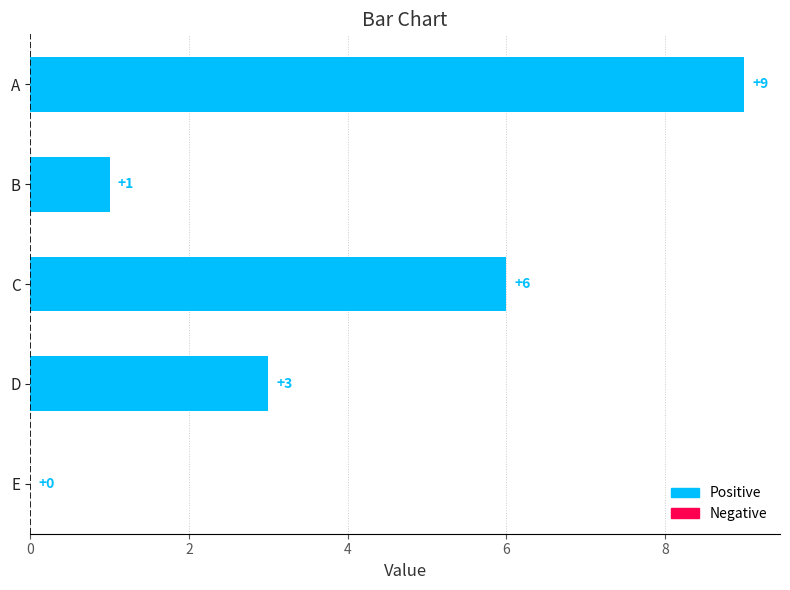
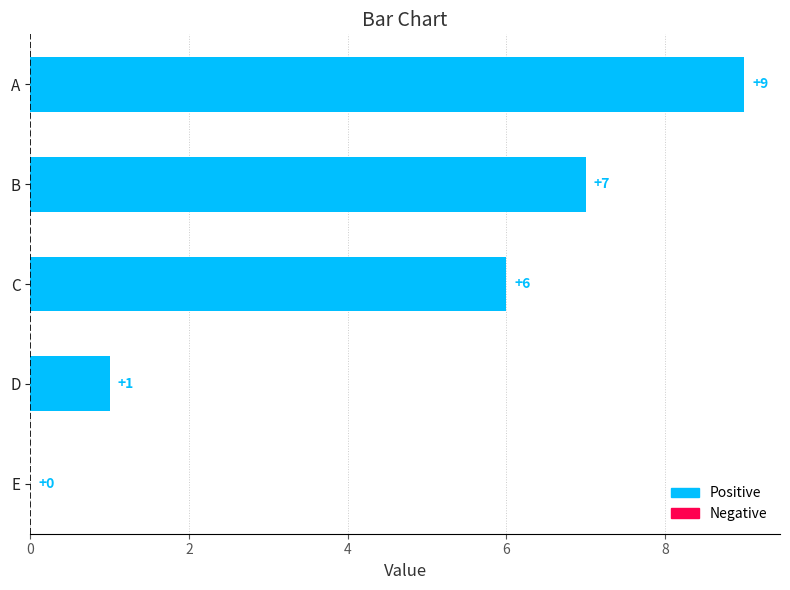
B: +1 -> +7
D: +3 -> +1
